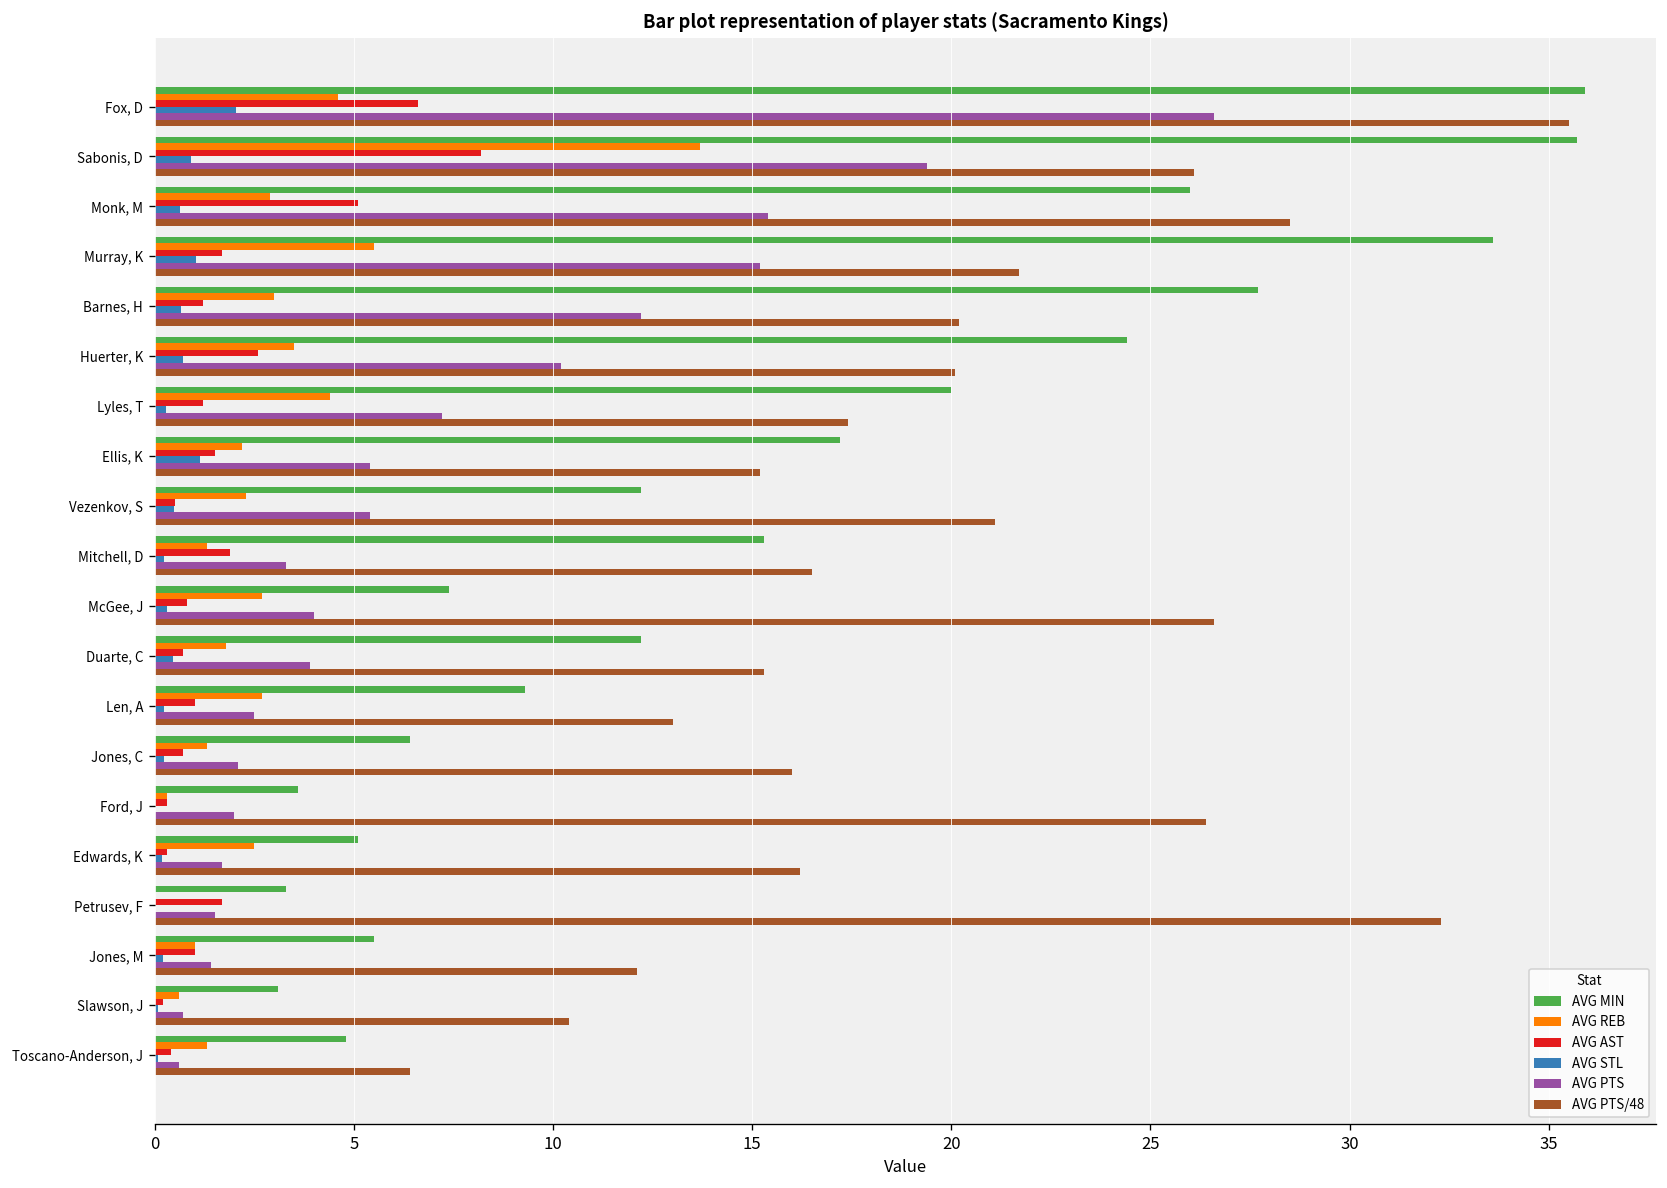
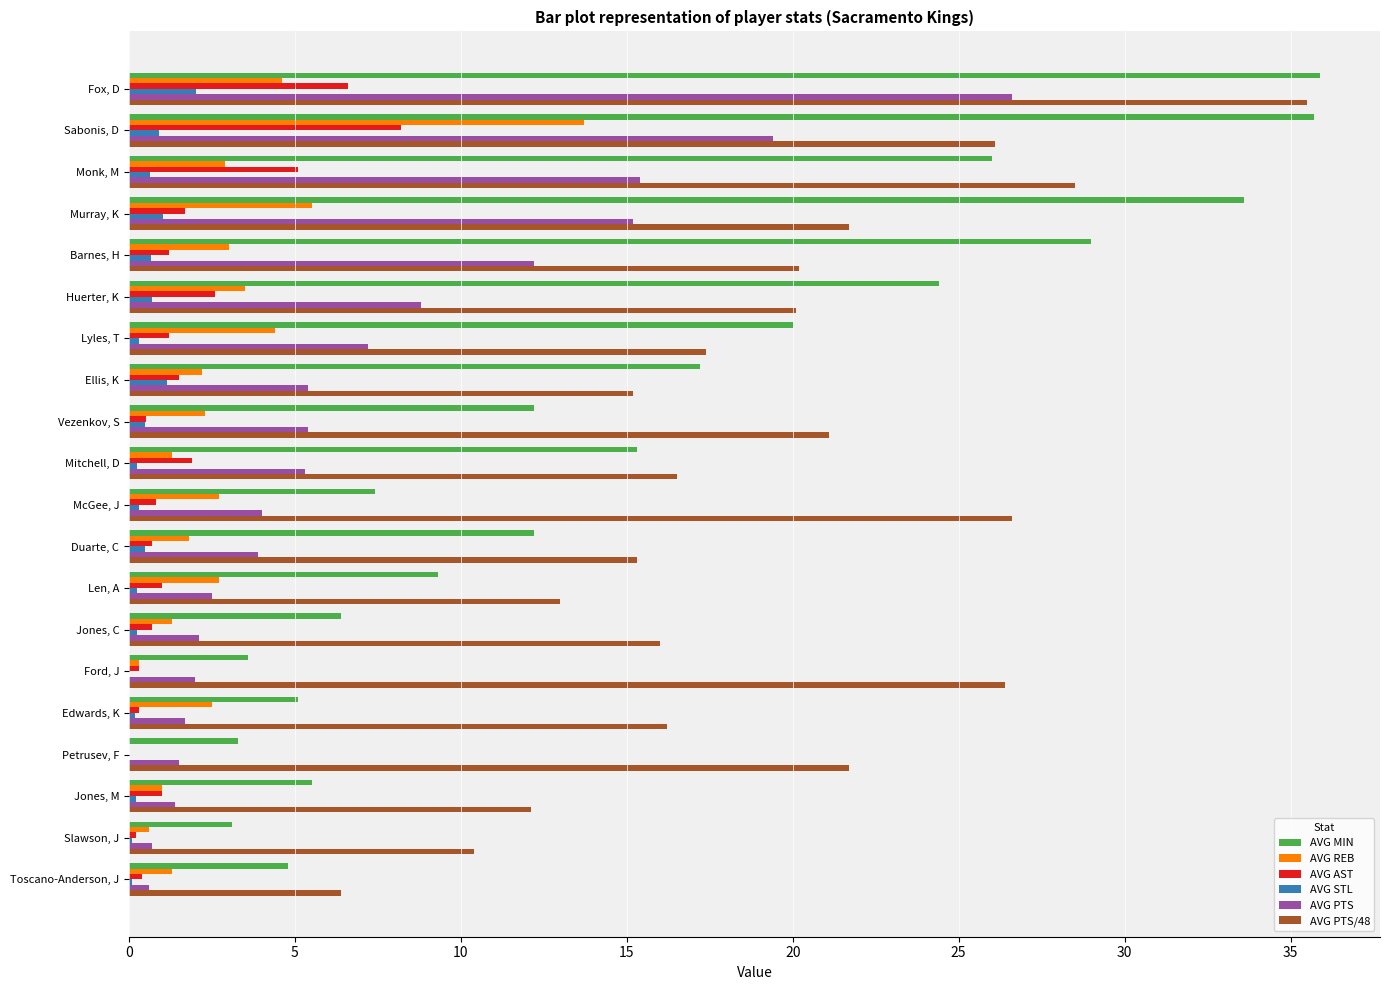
AVG MIN, Barnes, H: 27.7 -> 29.0
AVG PTS, Huerter, K: 10.2 -> 8.8
AVG PTS, Mitchell, D: 3.3 -> 5.3
AVG AST, Petrusev, F: 1.7 -> 0.0
AVG PTS/48, Petrusev, F: 32.3 -> 21.7
